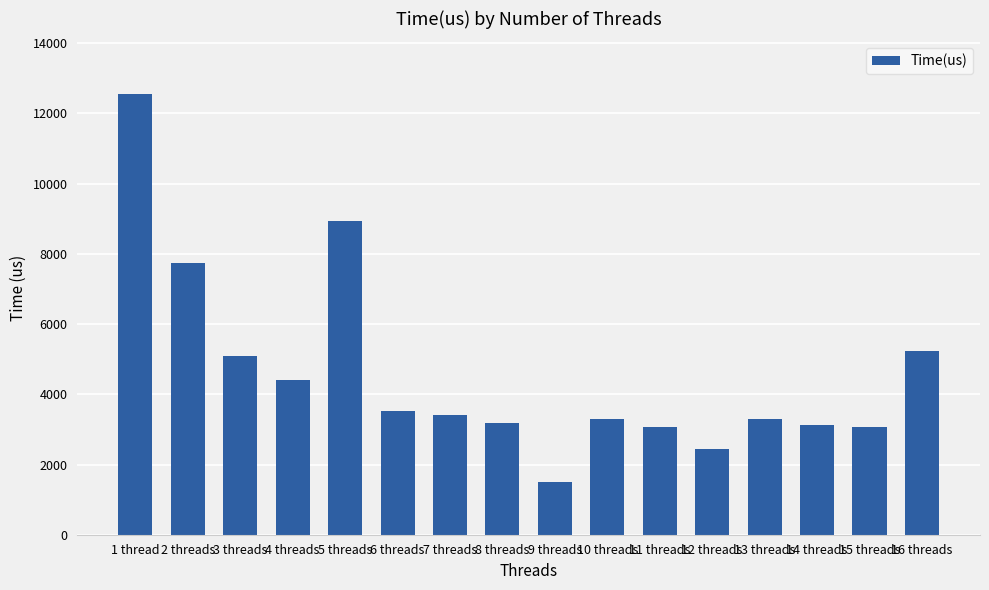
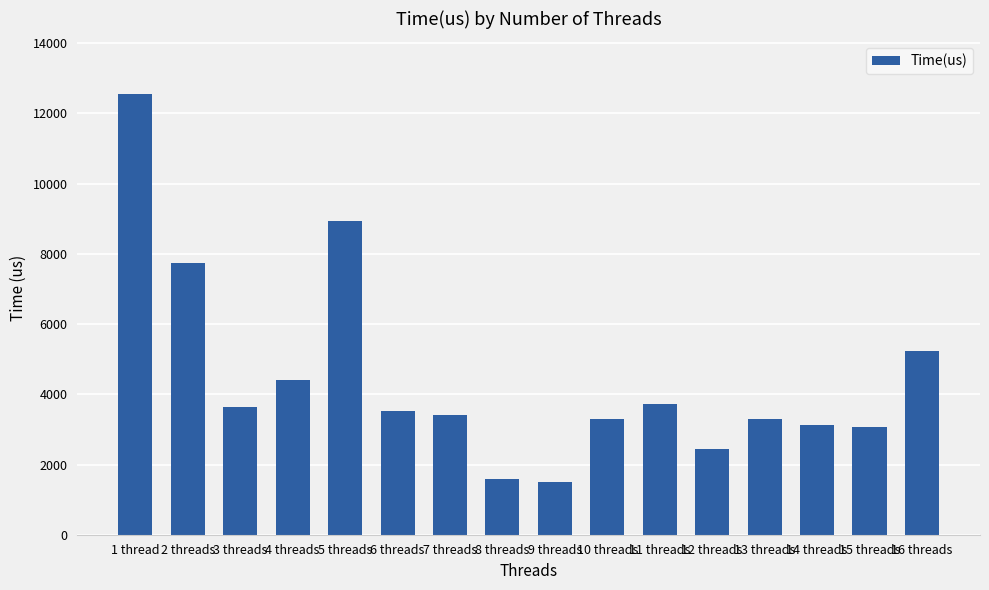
3 threads: 5100 -> 3600
8 threads: 3200 -> 1600
11 threads: 3100 -> 3700
